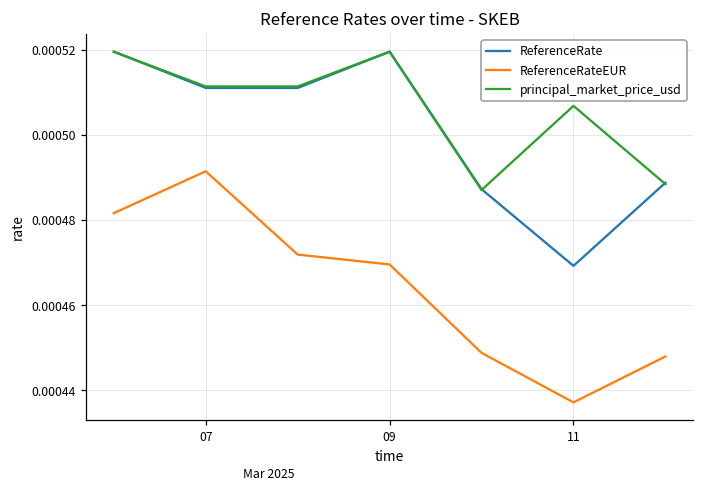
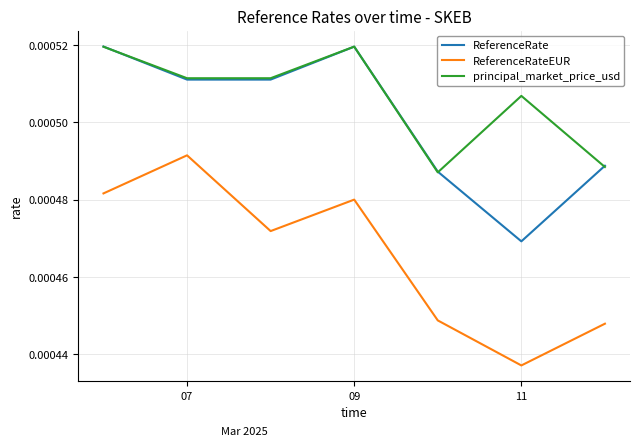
ReferenceRateEUR, 09: 0.000470 -> 0.000480
